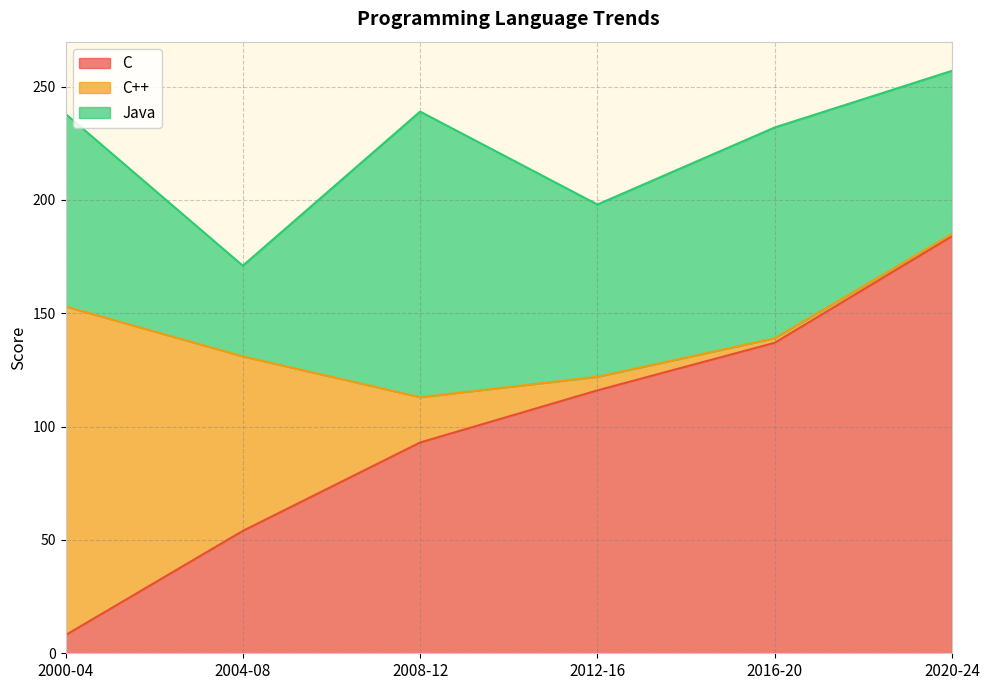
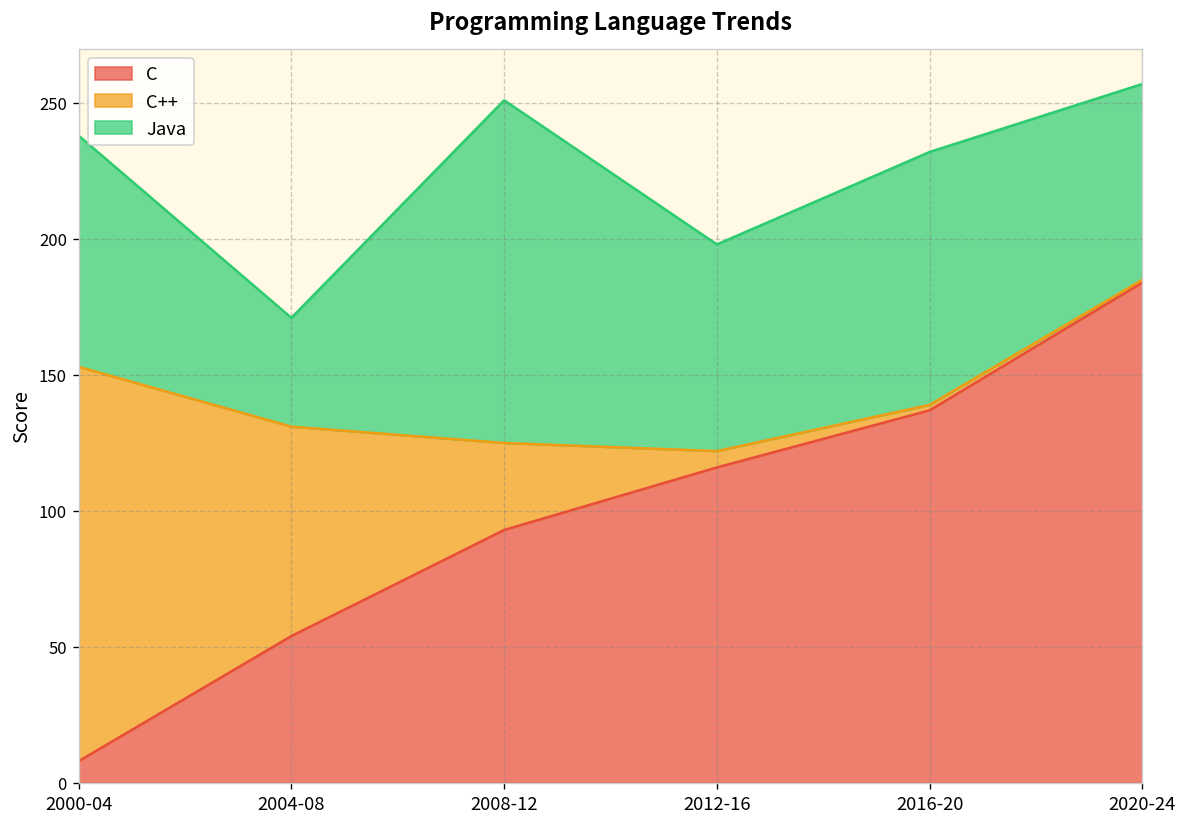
C++, 2008-12: 20 -> 32
